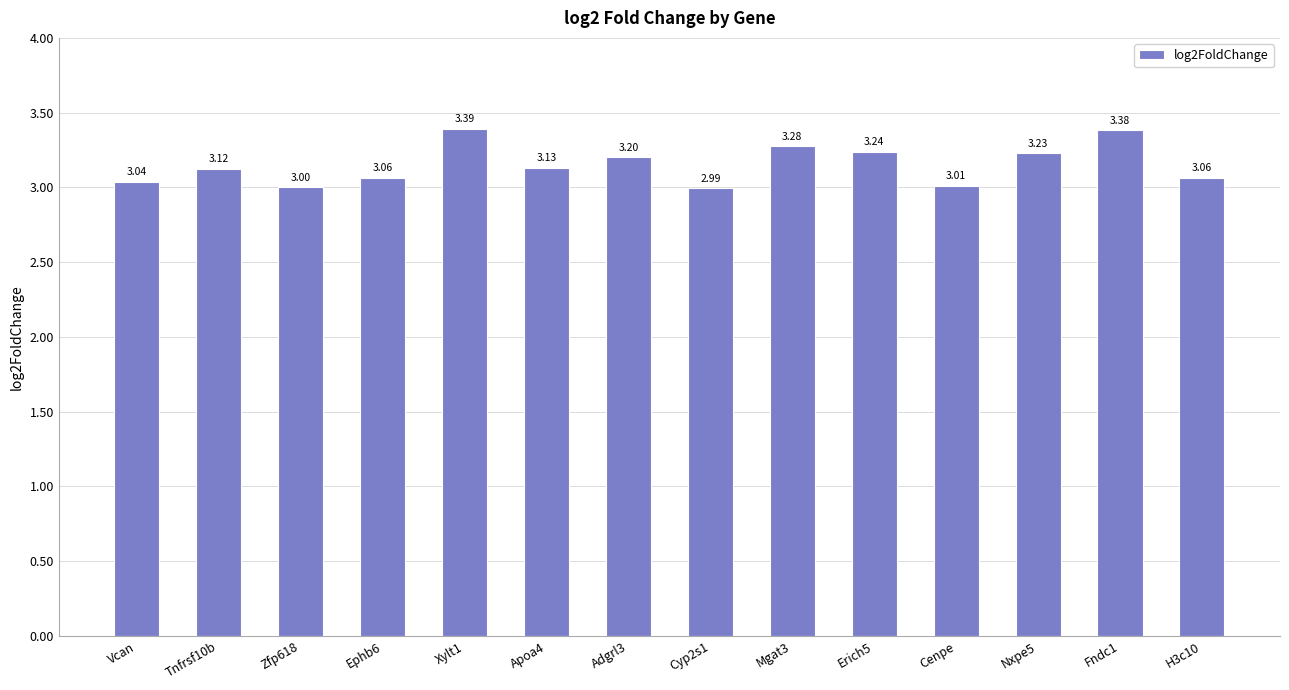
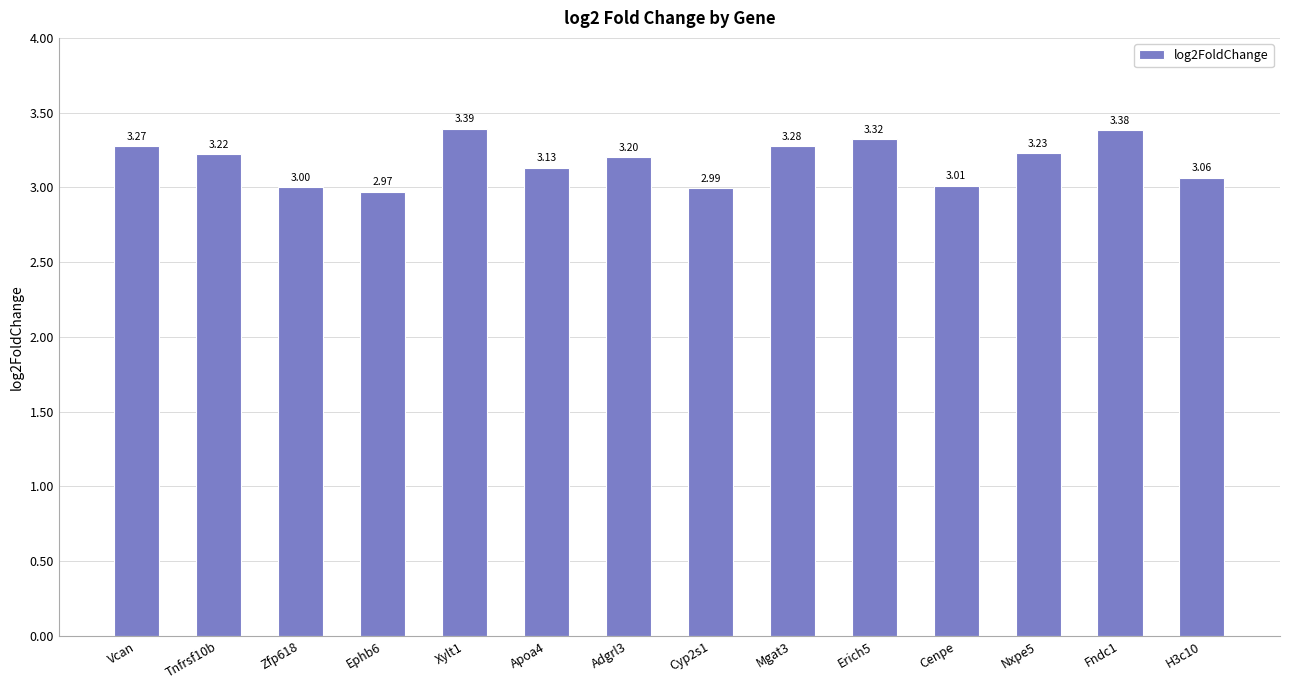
Vcan: 3.04 -> 3.27
Tnfrsf10b: 3.12 -> 3.22
Ephb6: 3.06 -> 2.97
Erich5: 3.24 -> 3.32
